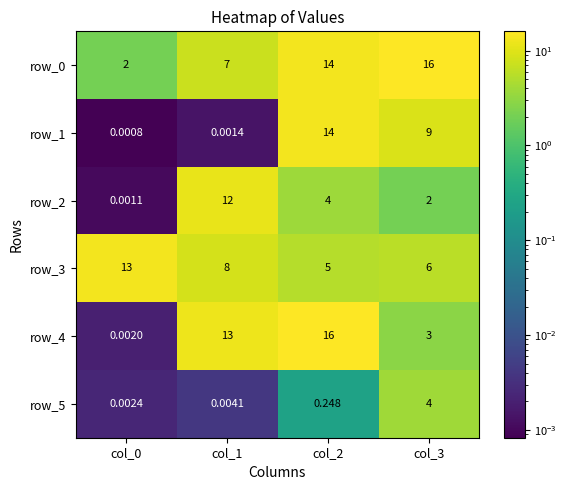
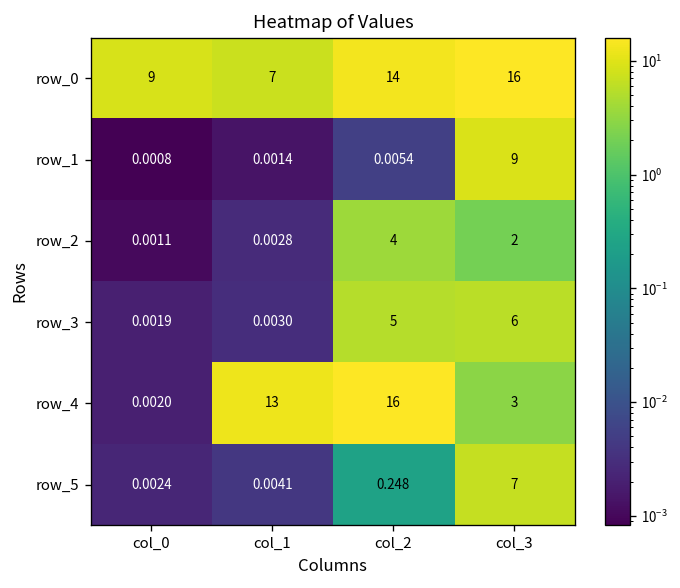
row_0, col_0: 2 -> 9
row_1, col_2: 14 -> 0.0054
row_2, col_1: 12 -> 0.0028
row_3, col_0: 13 -> 0.0019
row_3, col_1: 8 -> 0.0030
row_5, col_3: 4 -> 7
